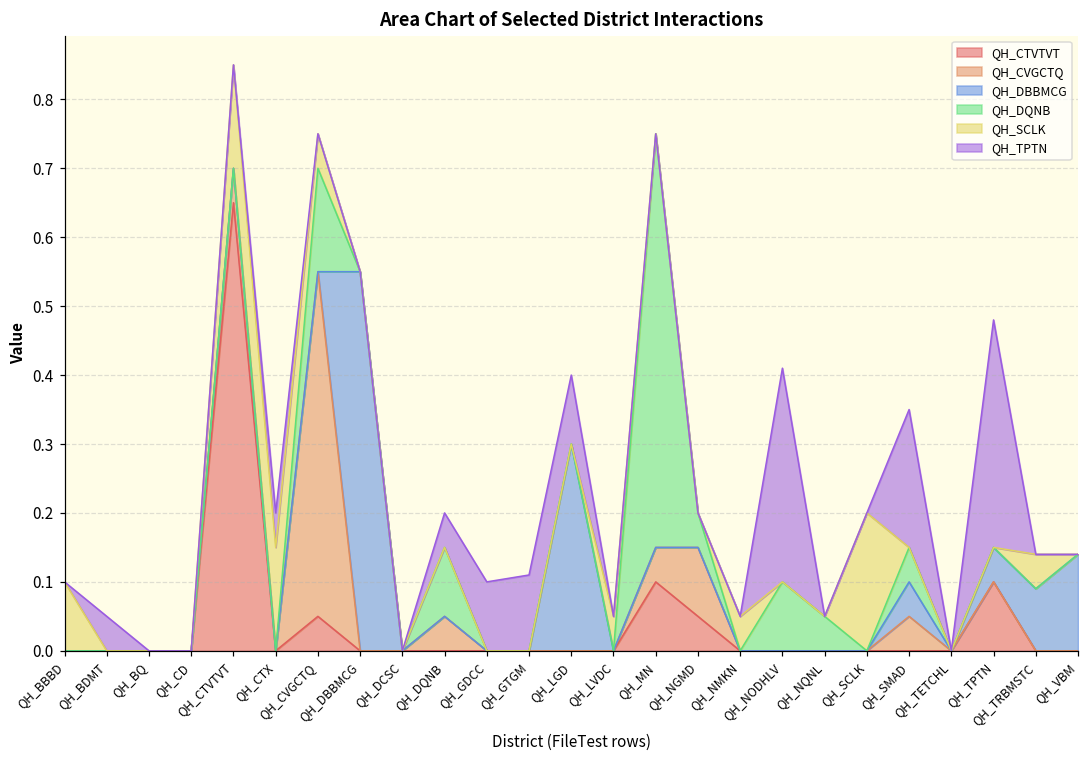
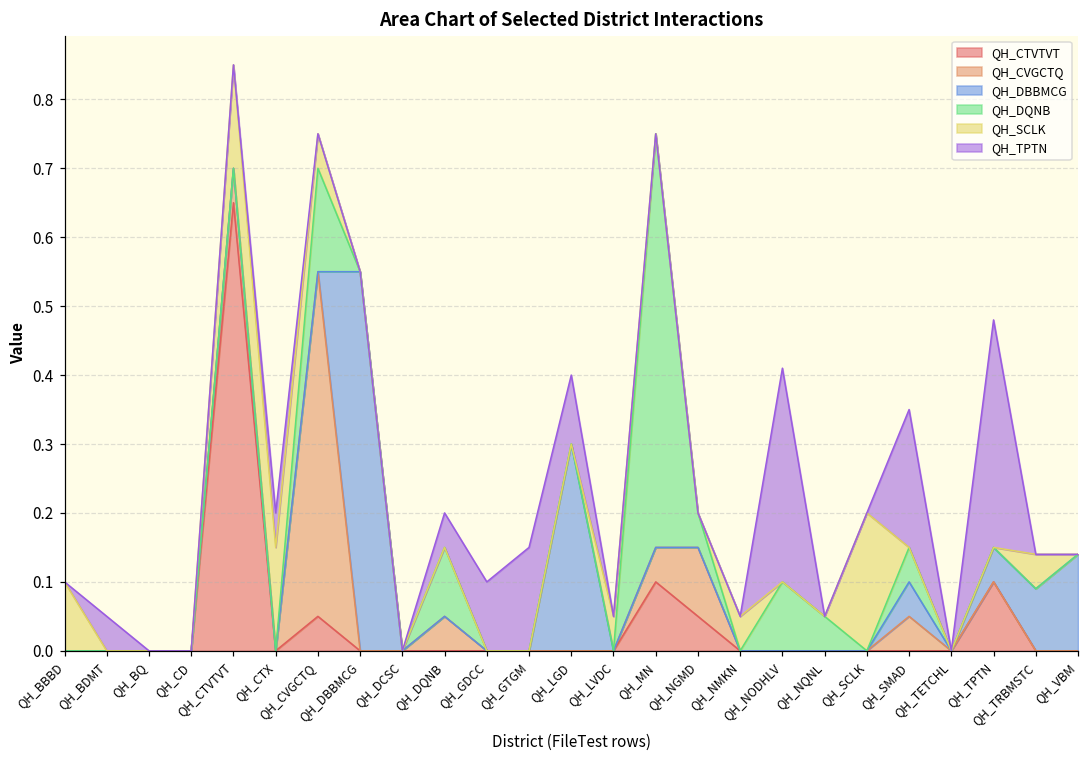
QH_TPTN, QH_GTGM: 0.11 -> 0.15
